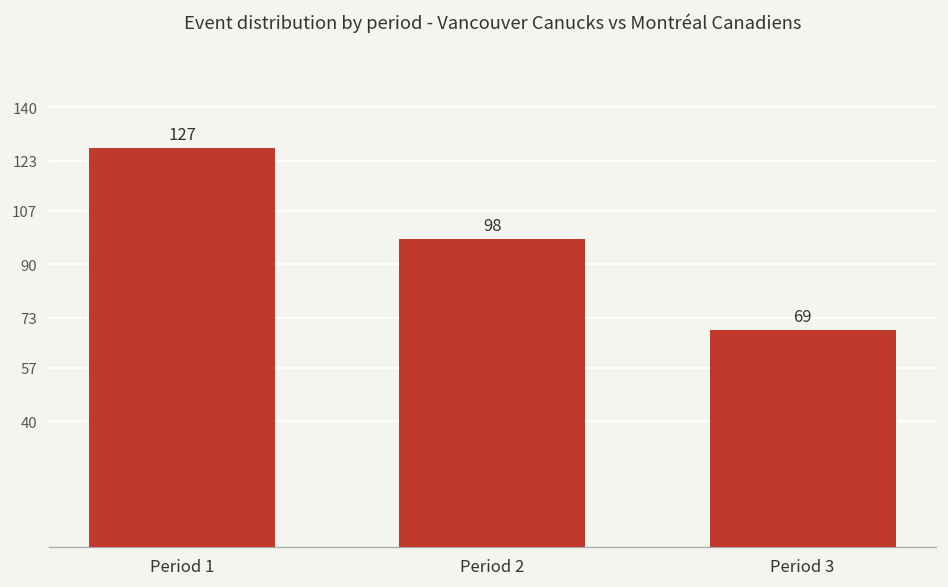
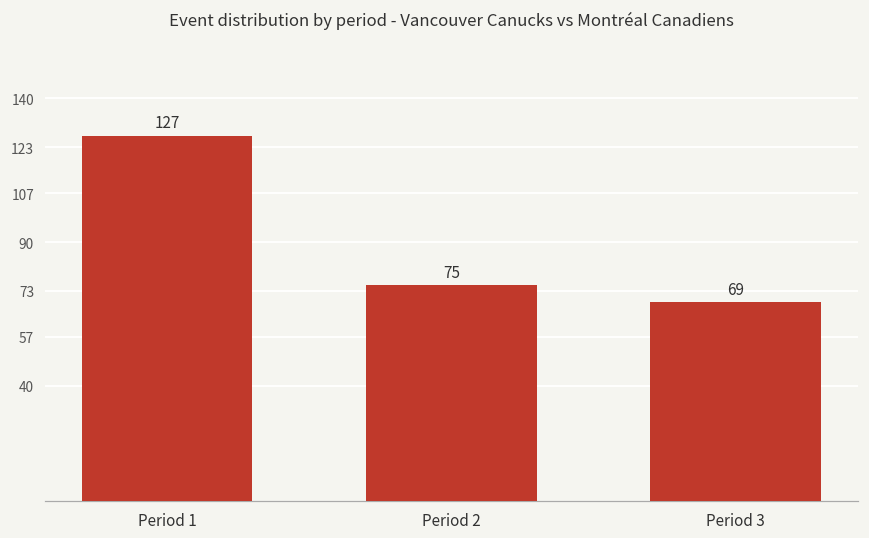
Period 2: 98 -> 75
